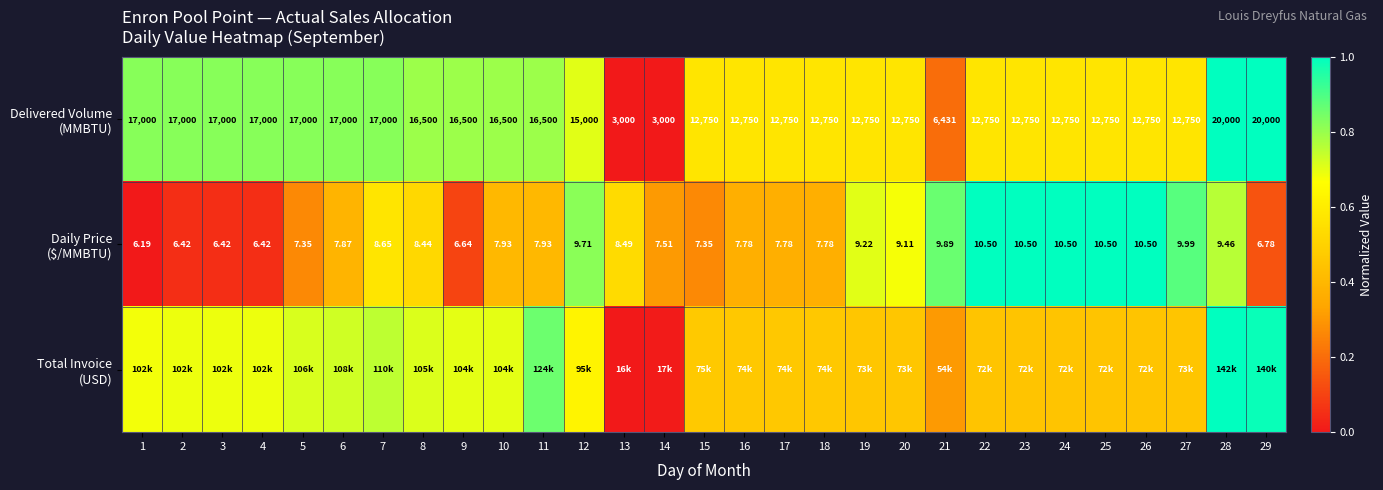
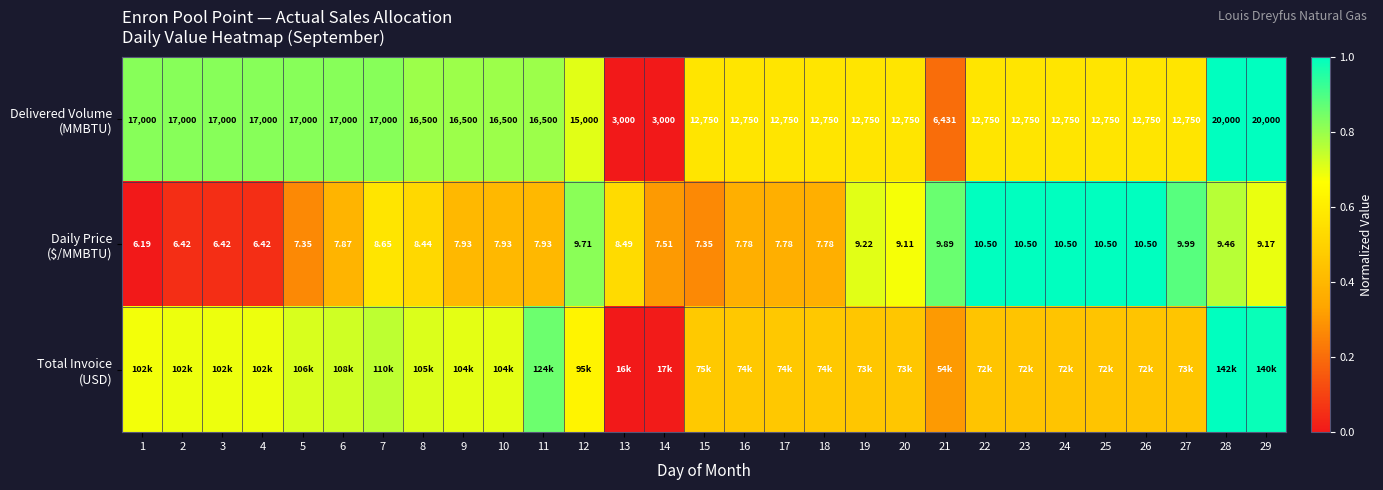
Daily Price ($/MMBTU), 9: 6.64 -> 7.93
Daily Price ($/MMBTU), 29: 6.78 -> 9.17
